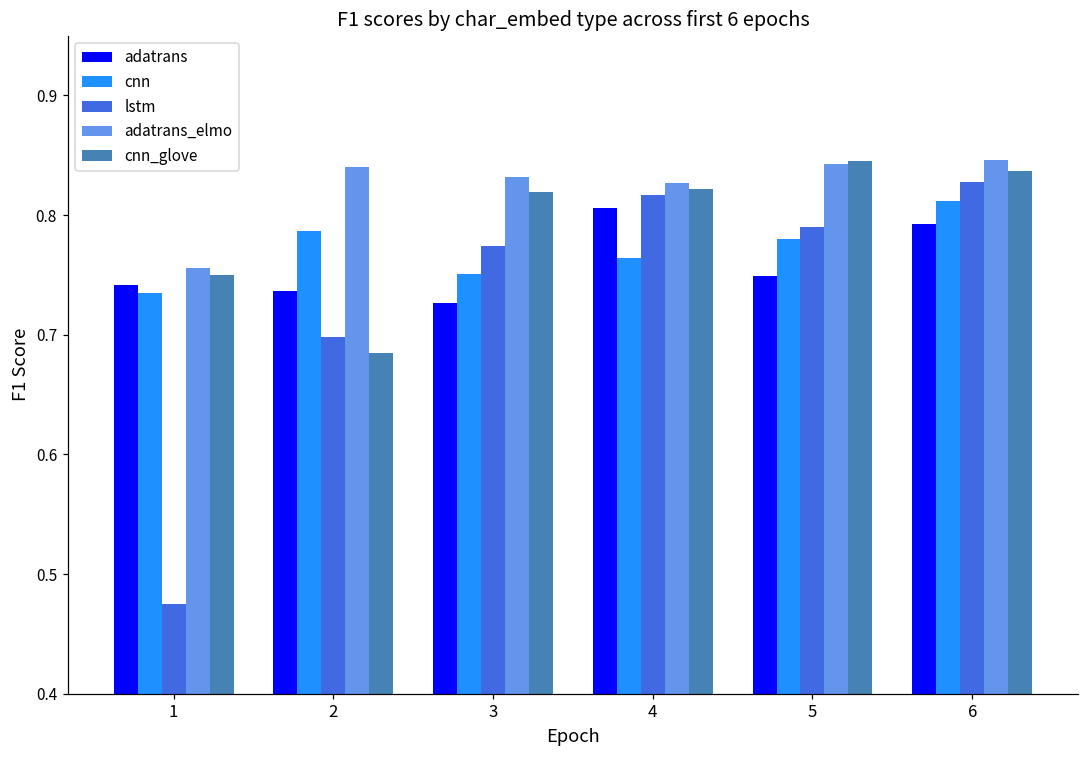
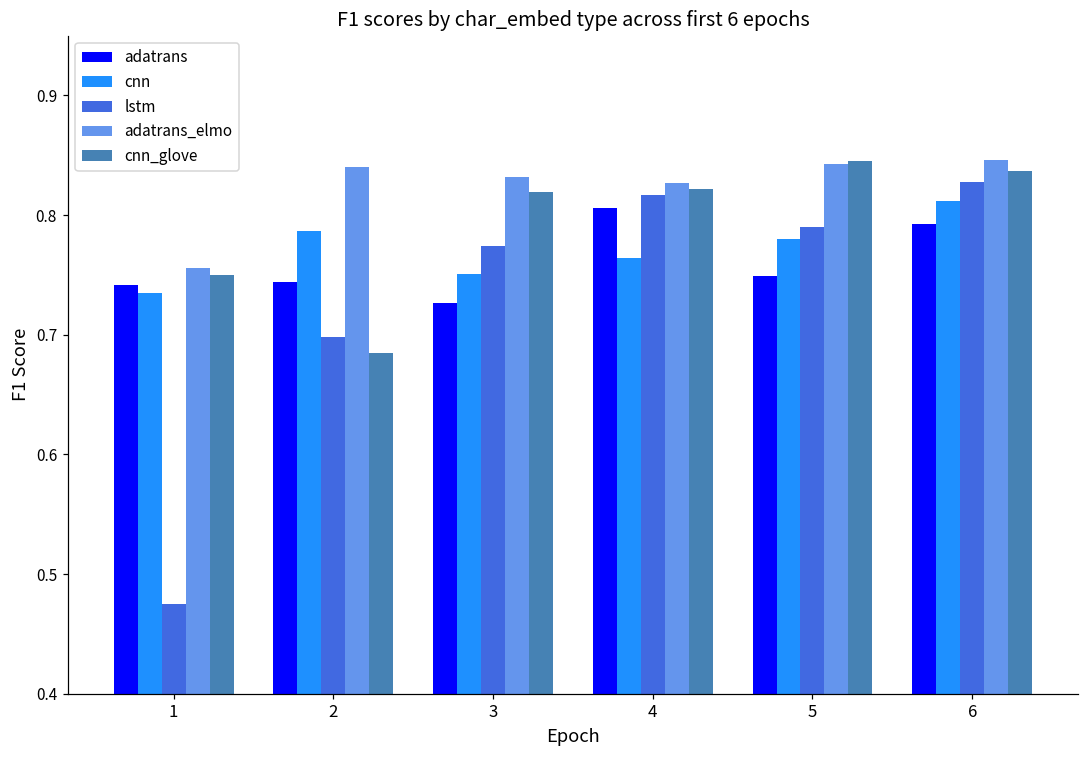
adatrans, 2: 0.736 -> 0.744
